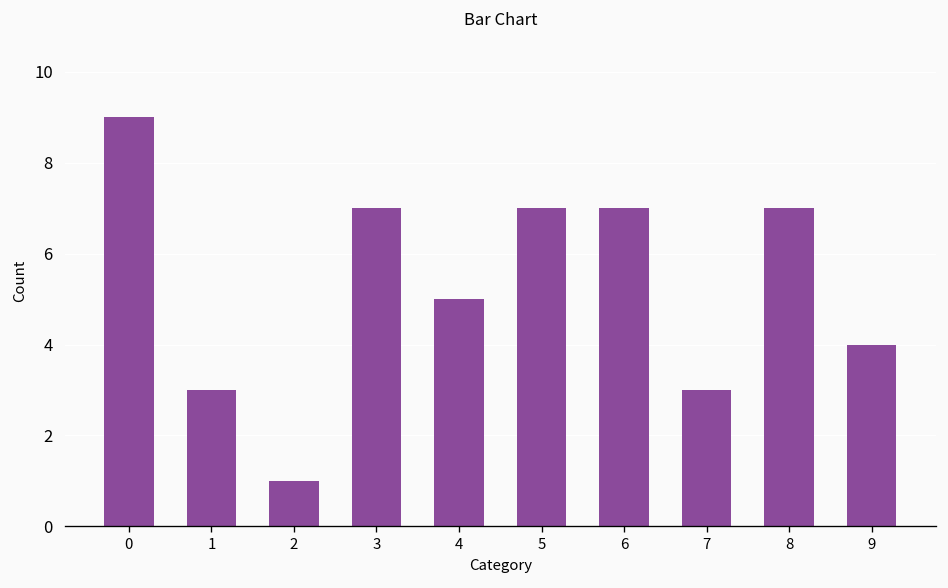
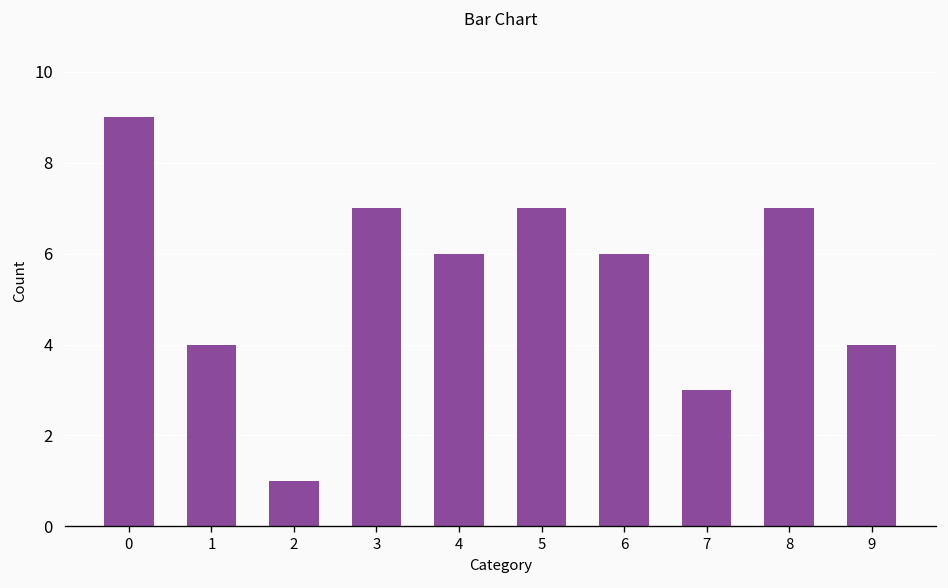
1: 3 -> 4
4: 5 -> 6
6: 7 -> 6
